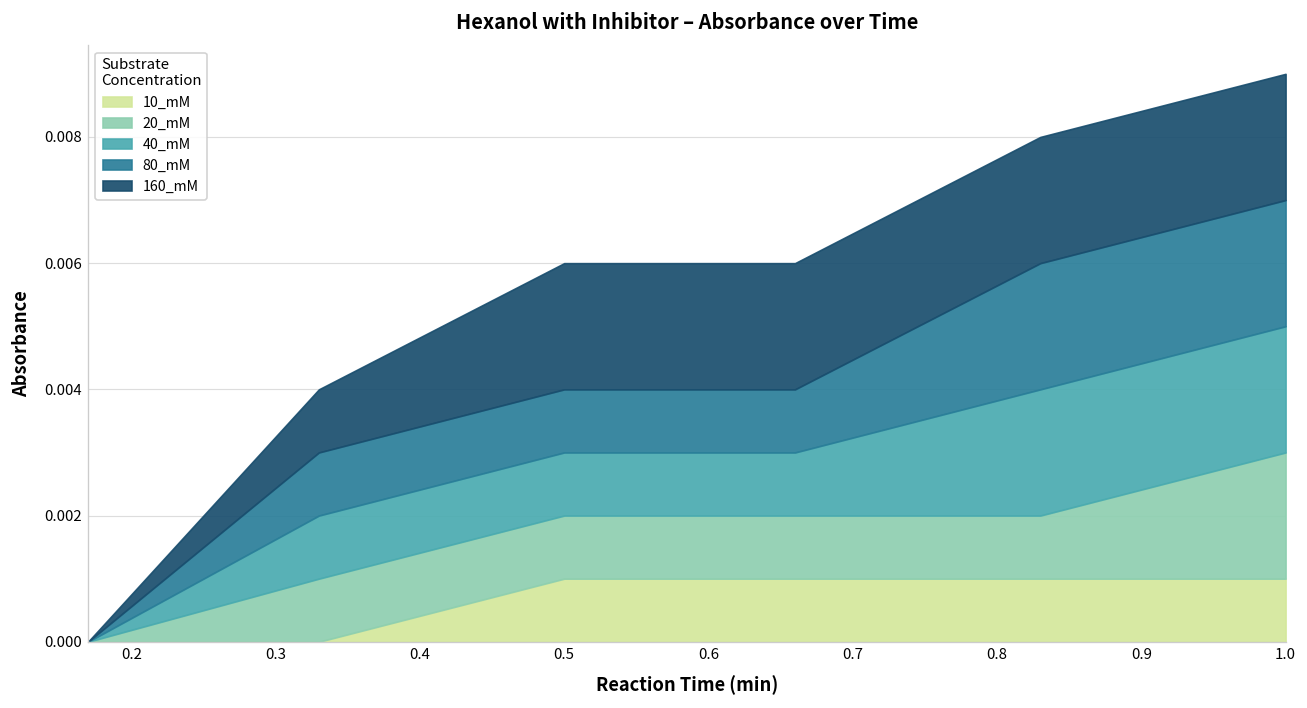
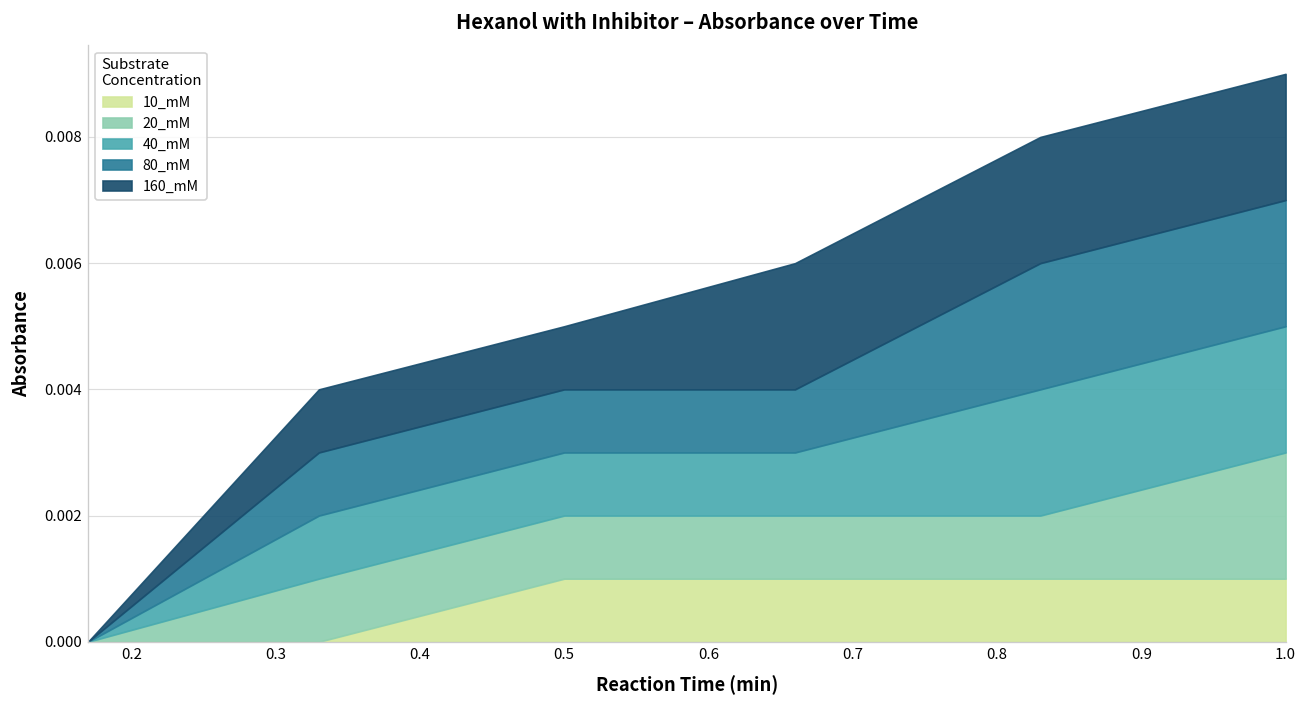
160_mM, 0.5: 0.002 -> 0.001
